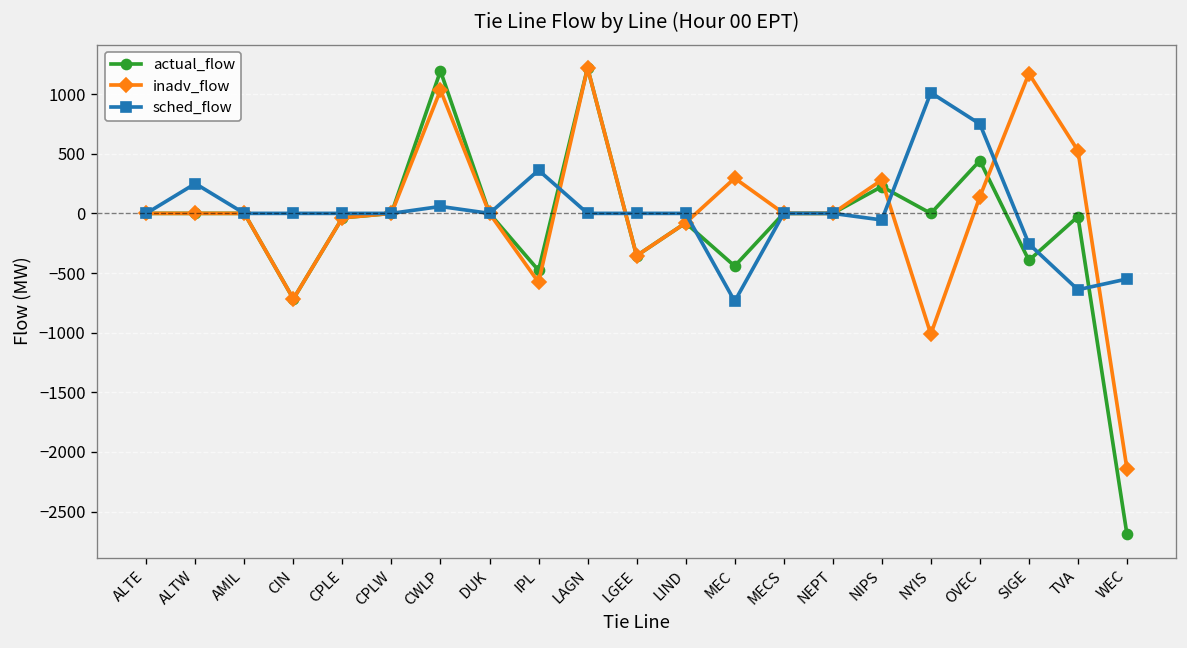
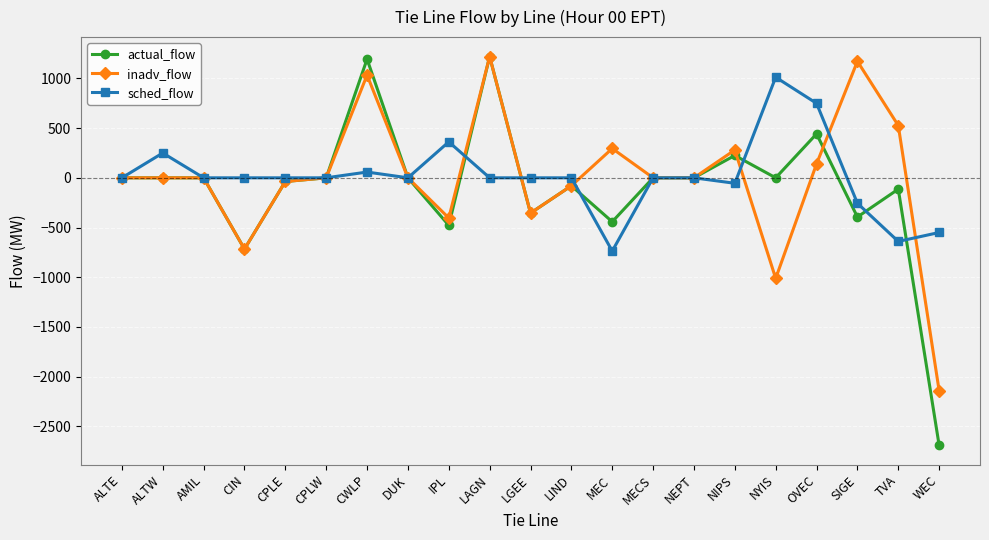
inadv_flow, IPL: -600 -> -400
actual_flow, TVA: 0 -> -100
